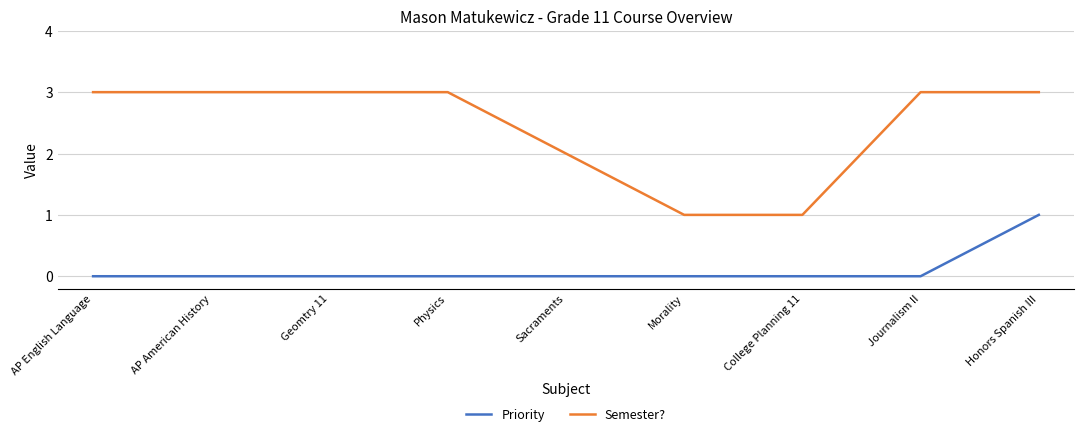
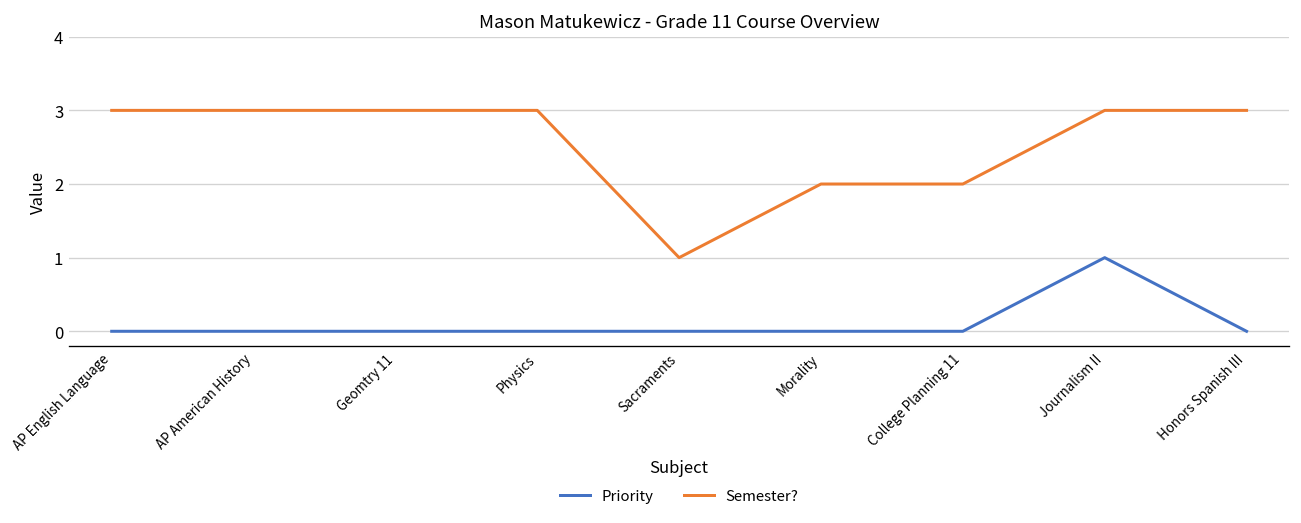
Semester?, Sacraments: 2 -> 1
Semester?, Morality: 1 -> 2
Semester?, College Planning 11: 1 -> 2
Priority, Journalism II: 0 -> 1
Priority, Honors Spanish III: 1 -> 0
